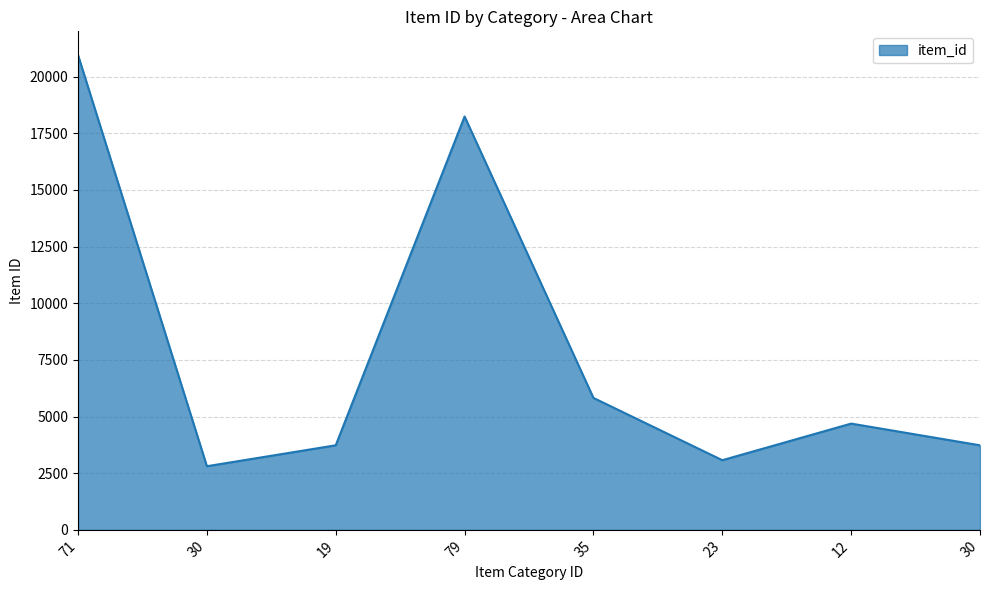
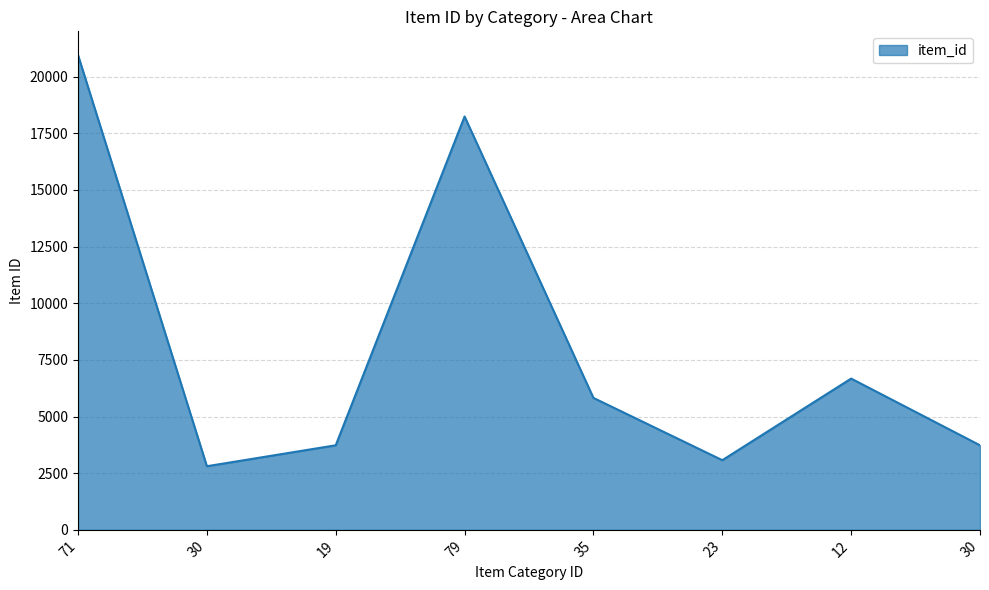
12: 4700 -> 6700
